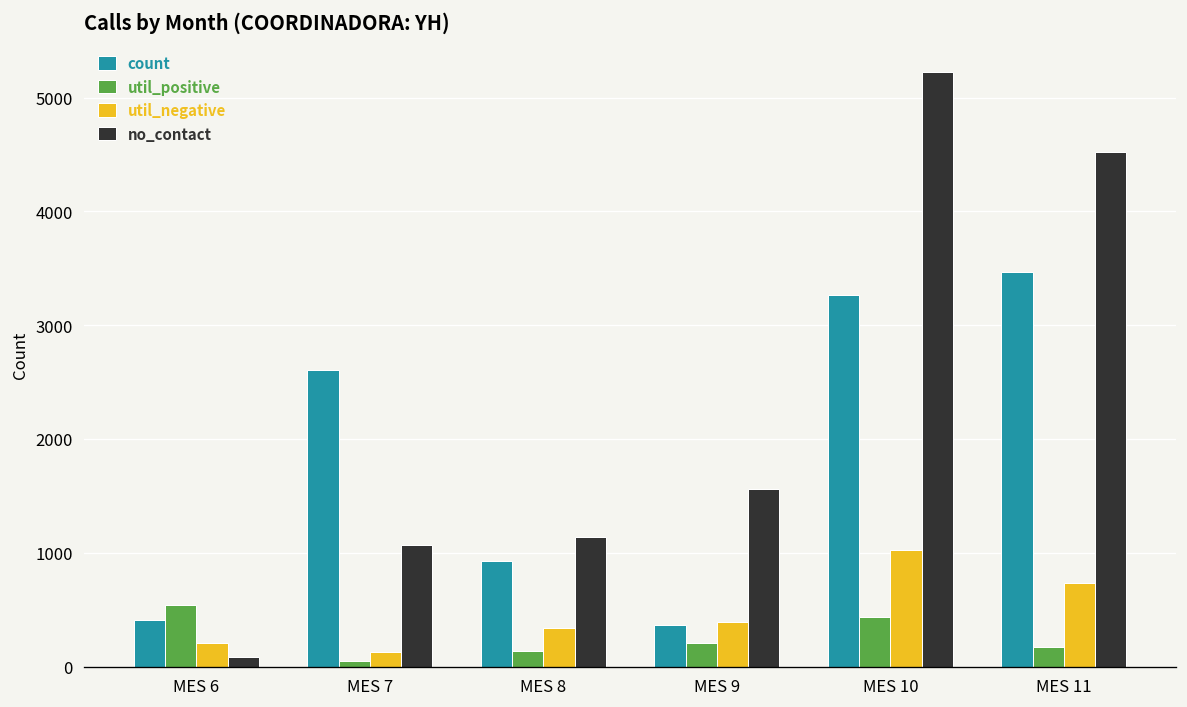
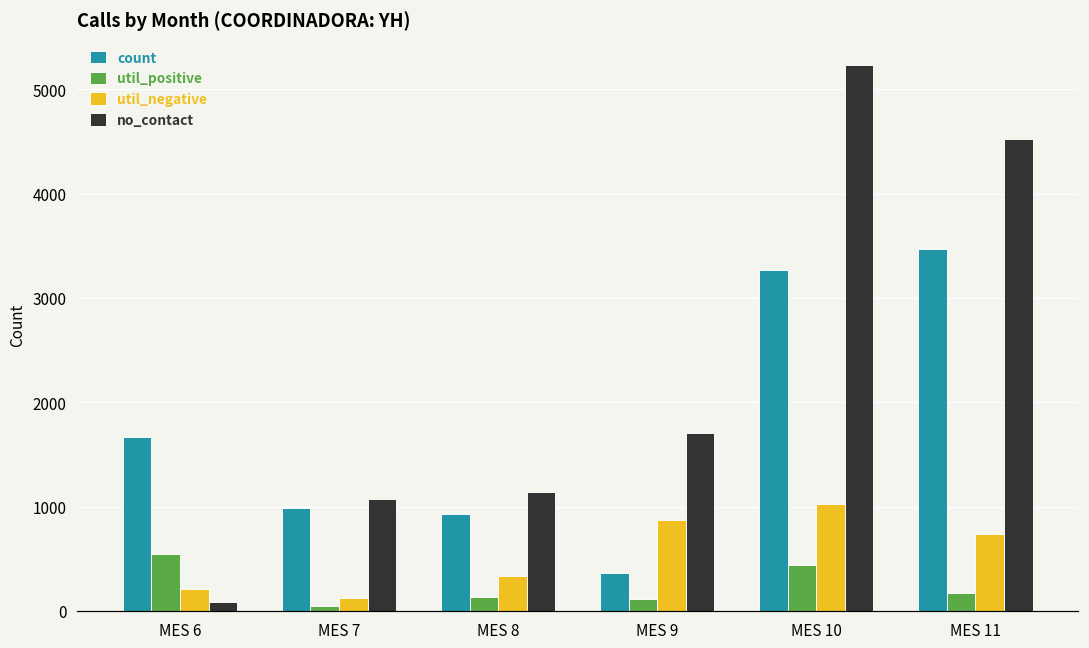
count, MES 6: 400 -> 1700
count, MES 7: 2600 -> 1000
util_positive, MES 9: 200 -> 100
util_negative, MES 9: 400 -> 900
no_contact, MES 9: 1600 -> 1700
